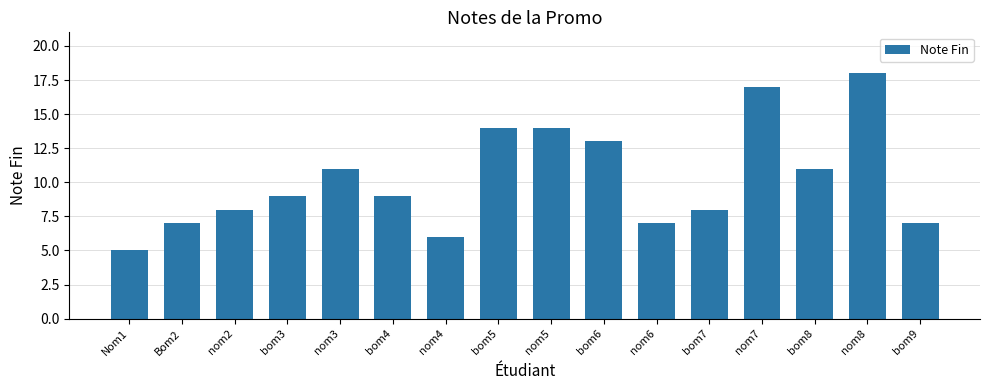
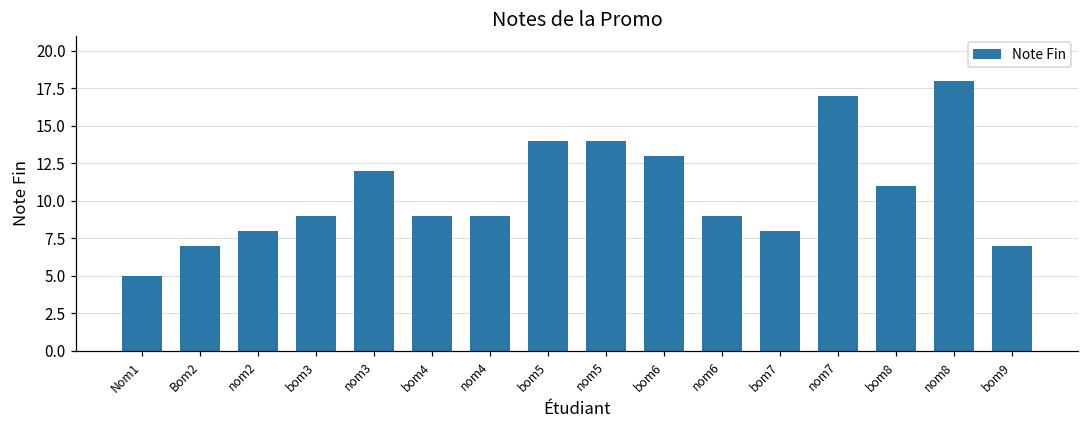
nom3: 11 -> 12
nom4: 6 -> 9
nom6: 7 -> 9
